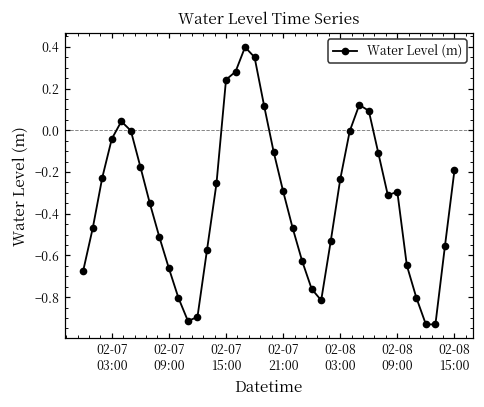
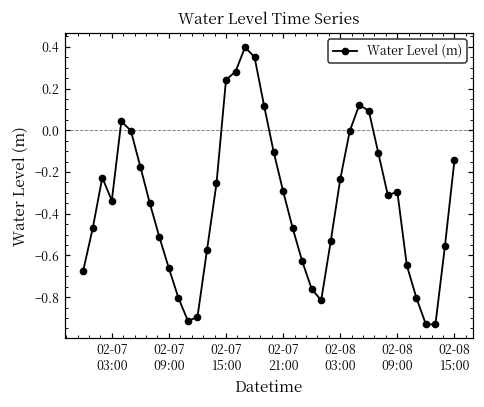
02-07 03:00: -0.04 -> -0.34
02-08 15:00: -0.19 -> -0.14
